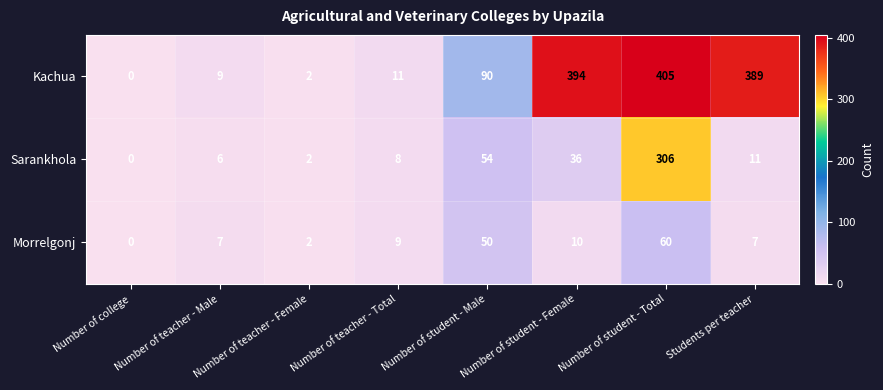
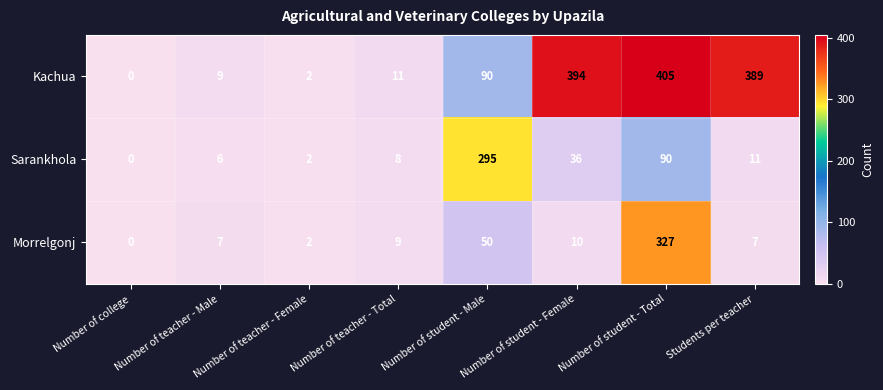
Sarankhola, Number of student - Male: 54 -> 295
Sarankhola, Number of student - Total: 306 -> 90
Morrelgonj, Number of student - Total: 60 -> 327
